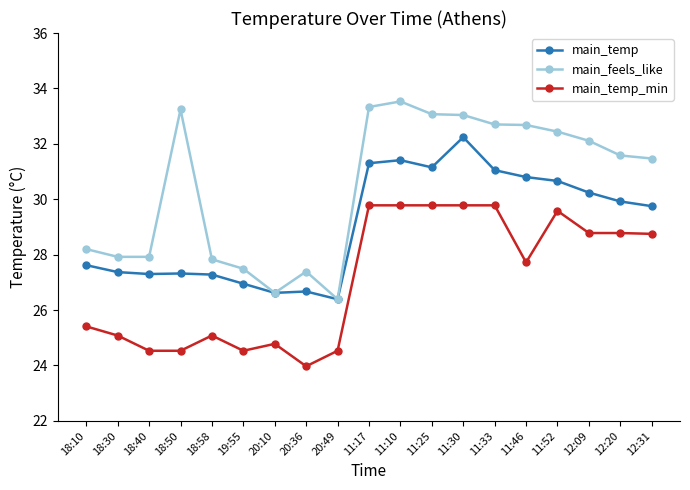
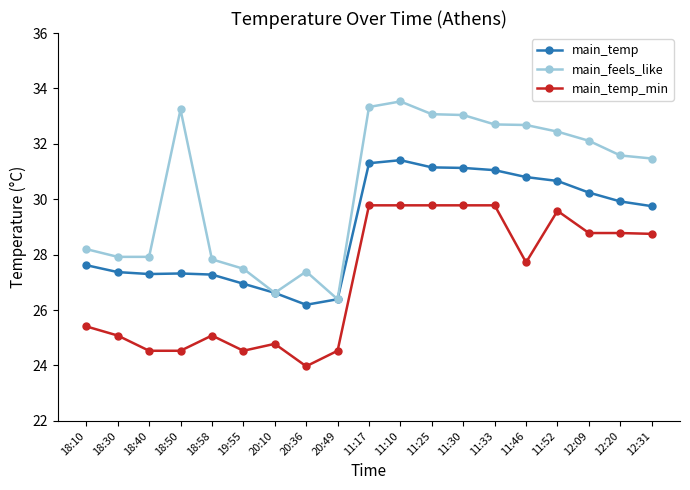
main_temp, 20:36: 26.7 -> 26.2
main_temp, 11:30: 32.2 -> 31.1
